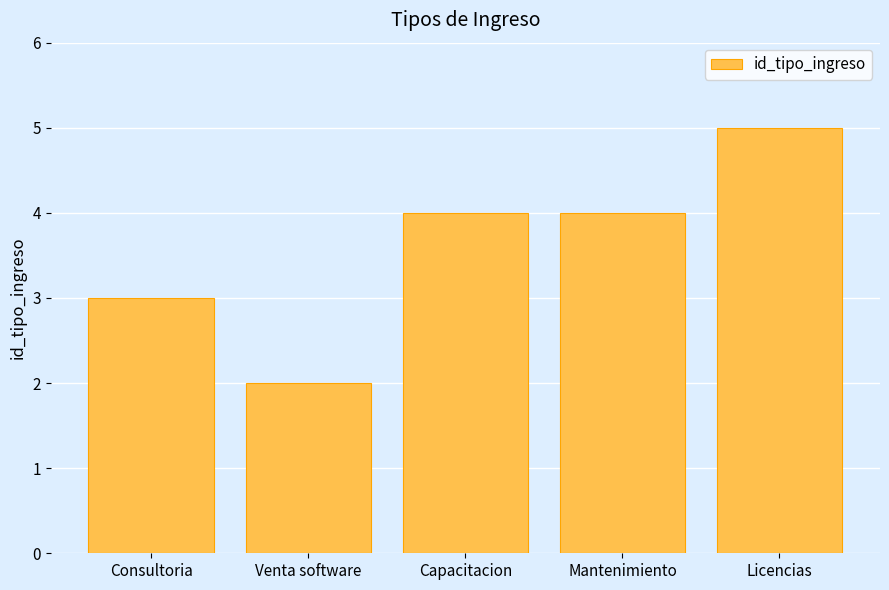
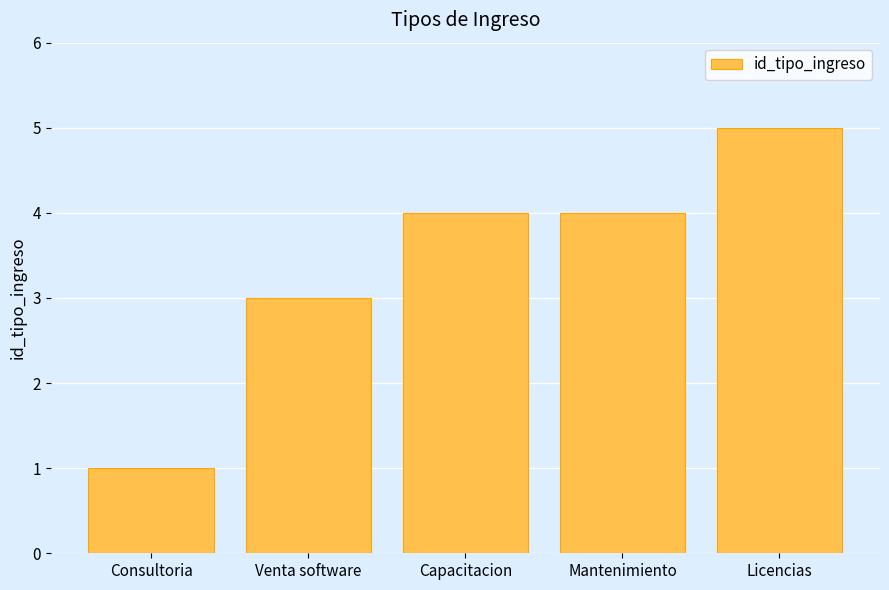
Consultoria: 3 -> 1
Venta software: 2 -> 3
